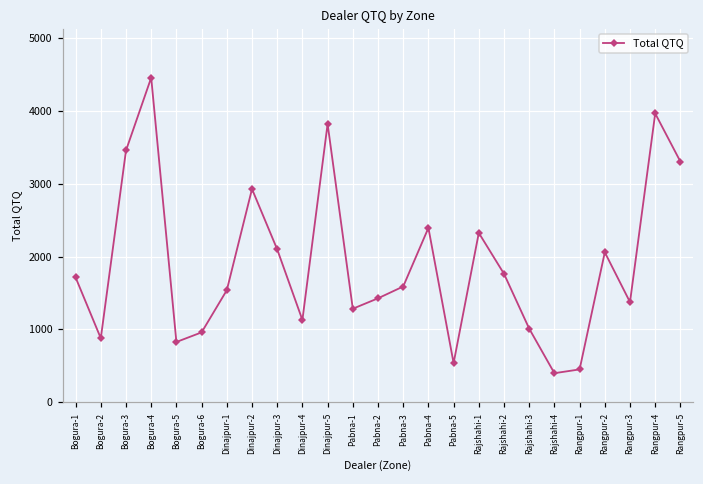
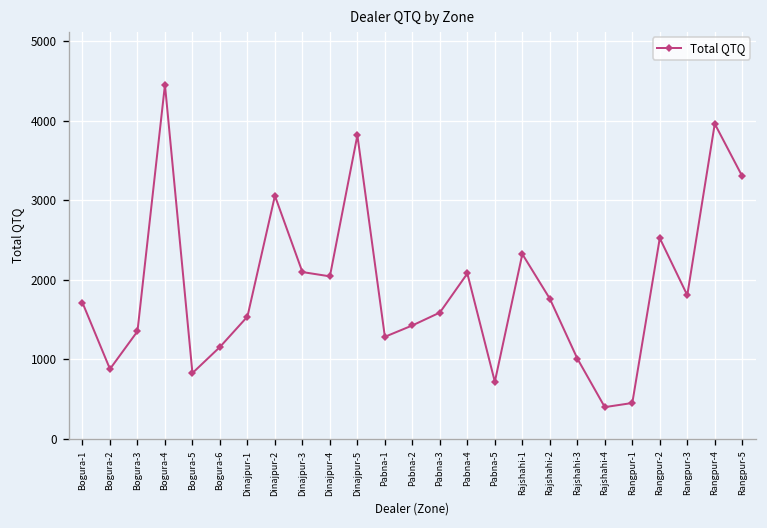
Bogura-3: 3500 -> 1400
Bogura-6: 1000 -> 1200
Dinajpur-2: 2900 -> 3100
Dinajpur-4: 1100 -> 2000
Pabna-4: 2400 -> 2100
Pabna-5: 500 -> 700
Rangpur-2: 2100 -> 2500
Rangpur-3: 1400 -> 1800
